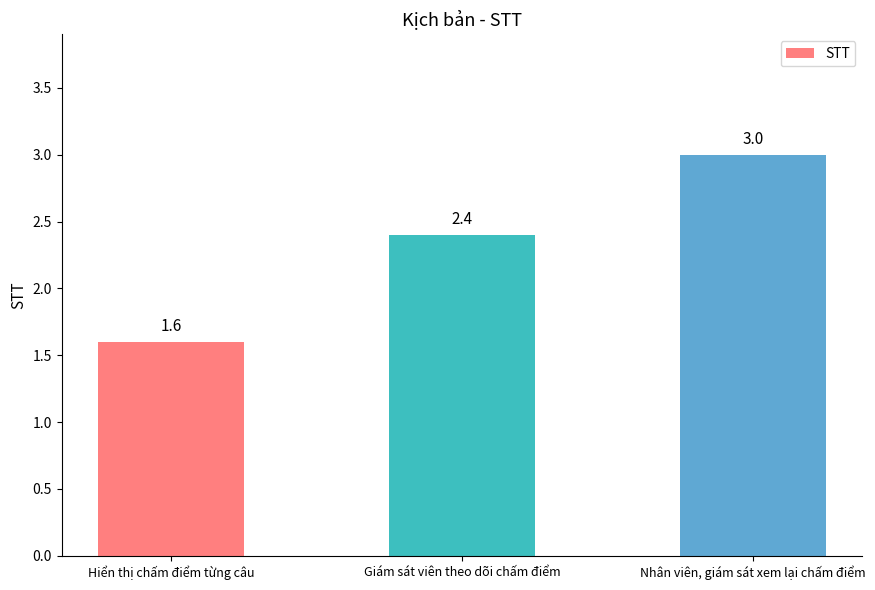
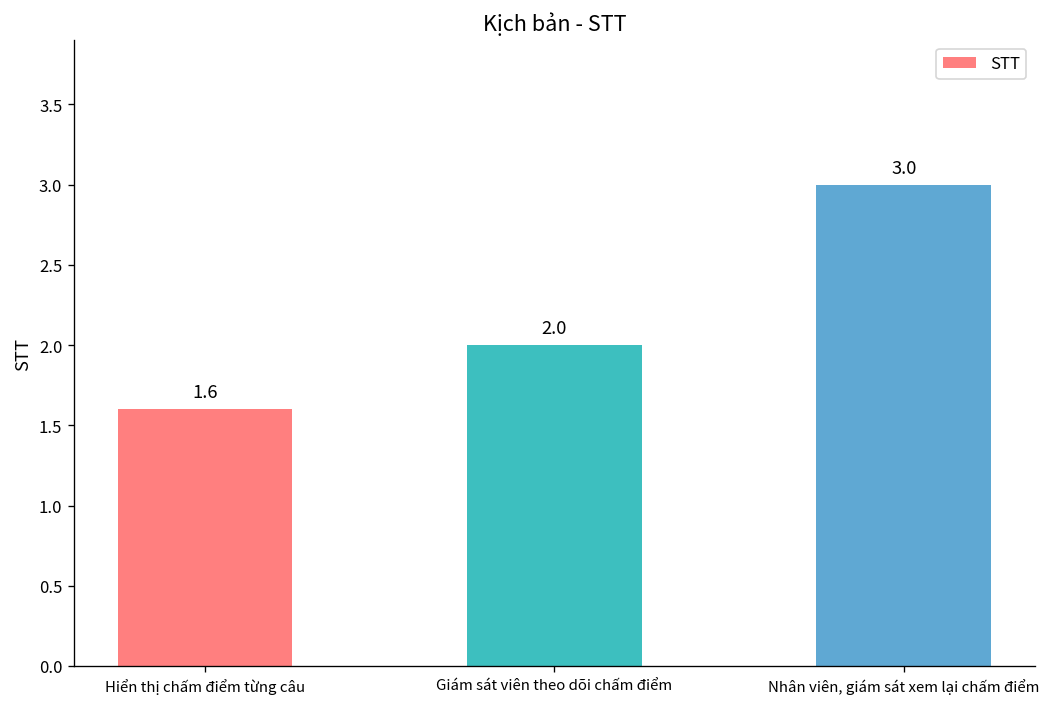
Giám sát viên theo dõi chấm điểm: 2.4 -> 2.0
